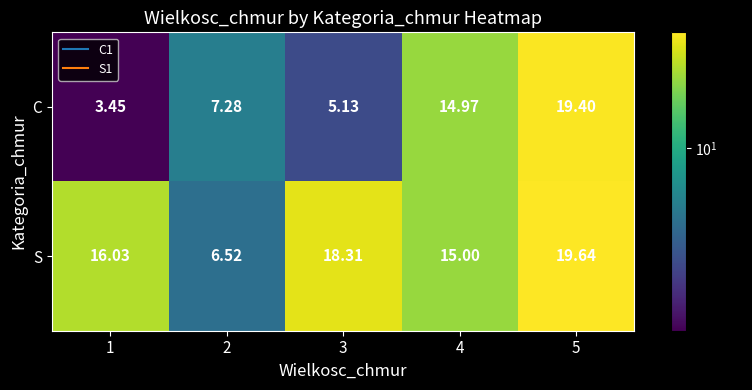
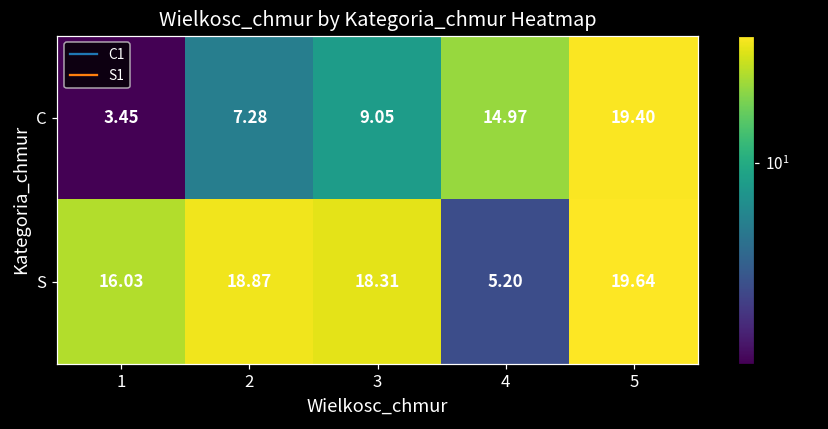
C, 3: 5.13 -> 9.05
S, 2: 6.52 -> 18.87
S, 4: 15.00 -> 5.20
